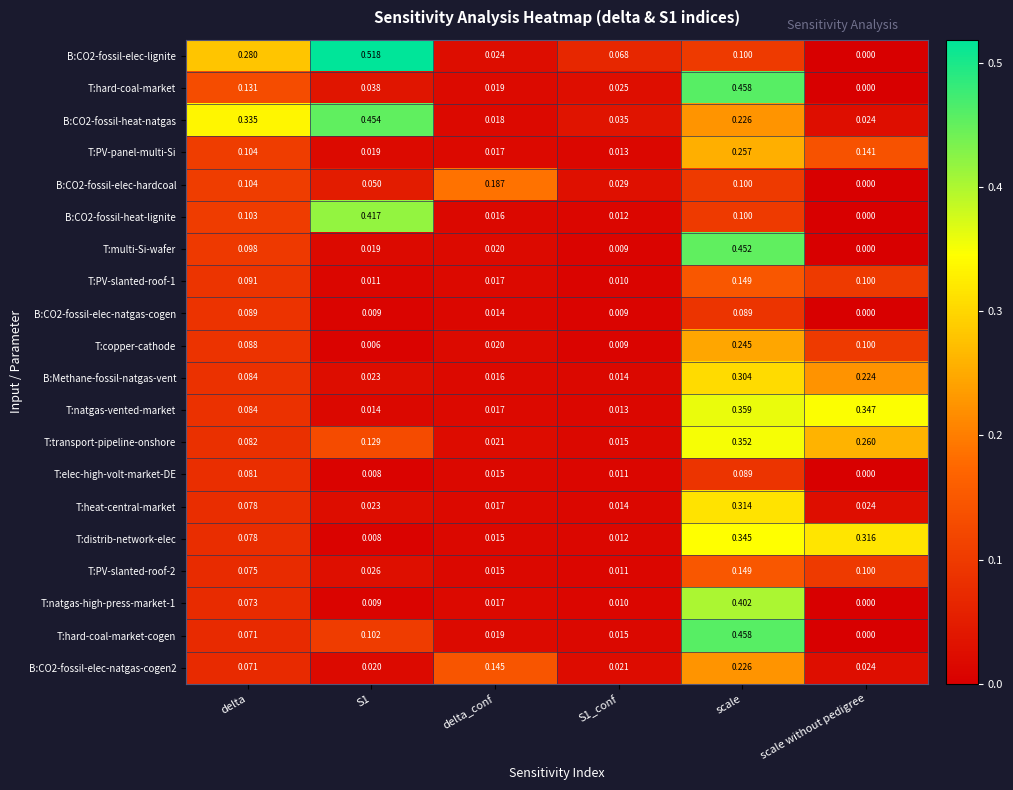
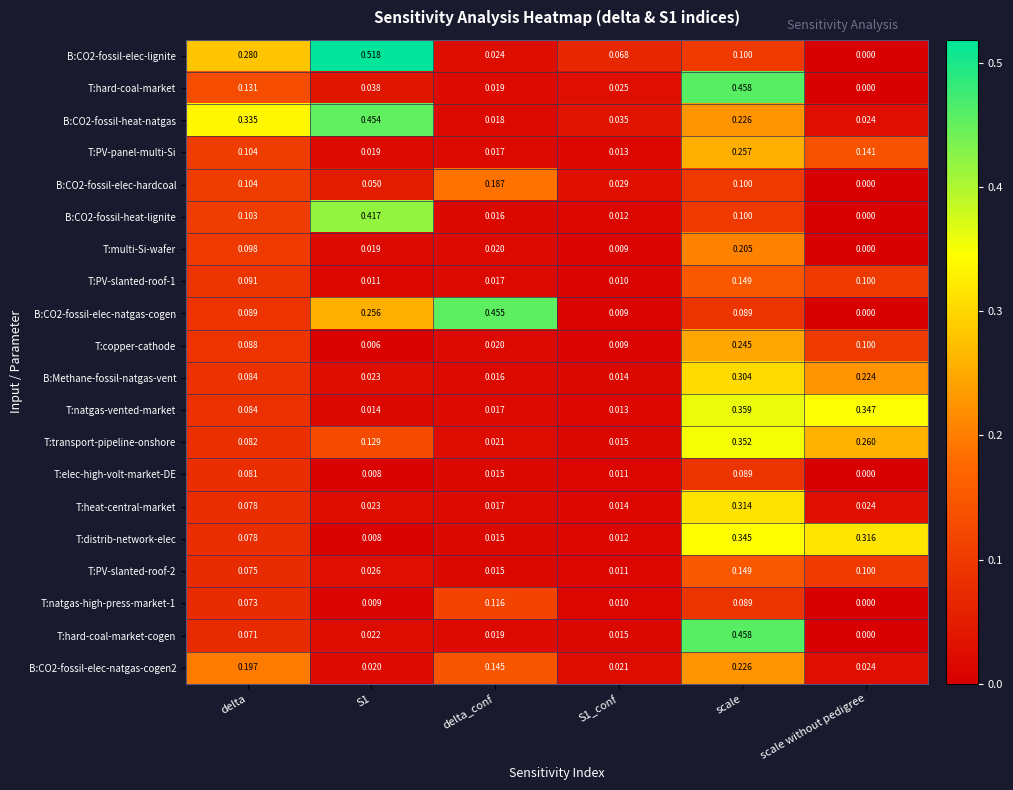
T:multi-Si-wafer, scale: 0.452 -> 0.205
B:CO2-fossil-elec-natgas-cogen, S1: 0.009 -> 0.256
B:CO2-fossil-elec-natgas-cogen, delta_conf: 0.014 -> 0.455
T:natgas-high-press-market-1, delta_conf: 0.017 -> 0.116
T:natgas-high-press-market-1, scale: 0.402 -> 0.089
T:hard-coal-market-cogen, S1: 0.102 -> 0.022
B:CO2-fossil-elec-natgas-cogen2, delta: 0.071 -> 0.197
